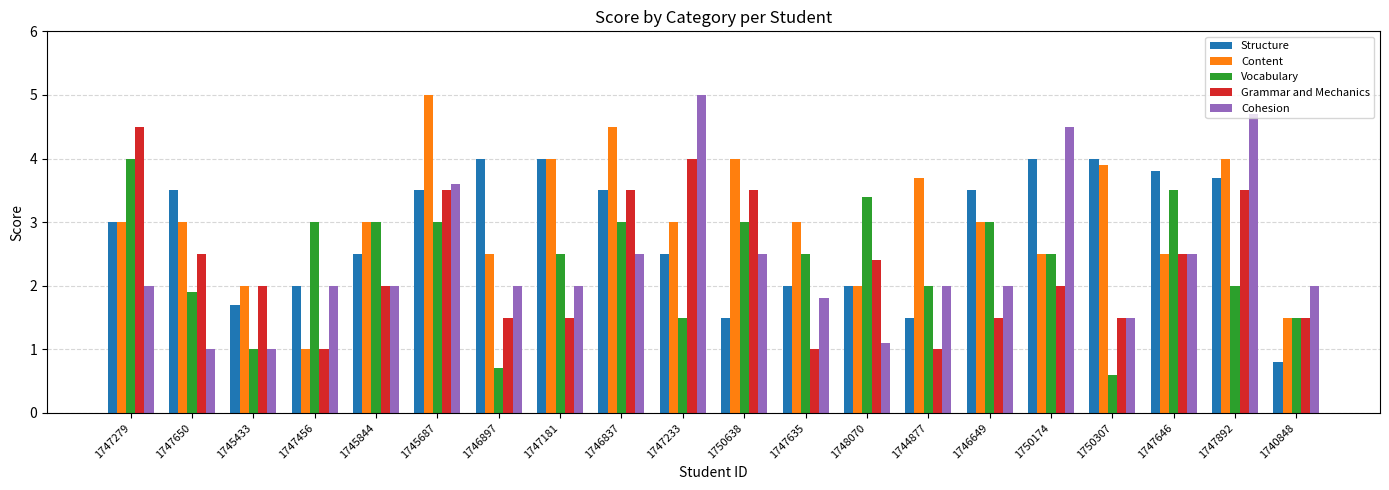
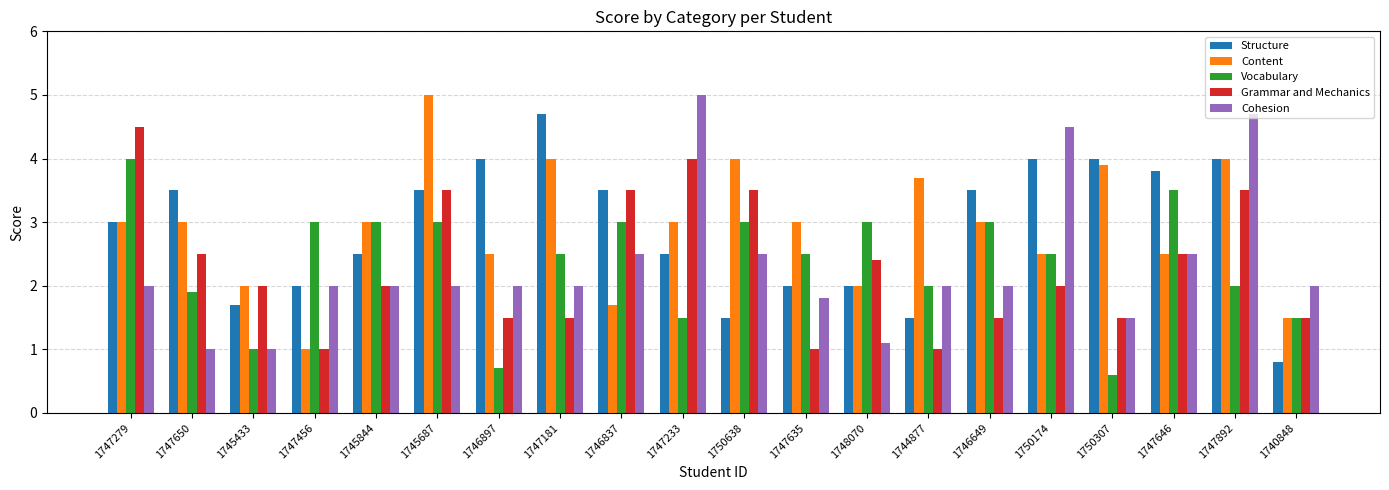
Cohesion, 1745687: 3.6 -> 2.0
Structure, 1747181: 4.0 -> 4.7
Content, 1746837: 4.5 -> 1.7
Vocabulary, 1748070: 3.4 -> 3.0
Structure, 1747892: 3.7 -> 4.0
